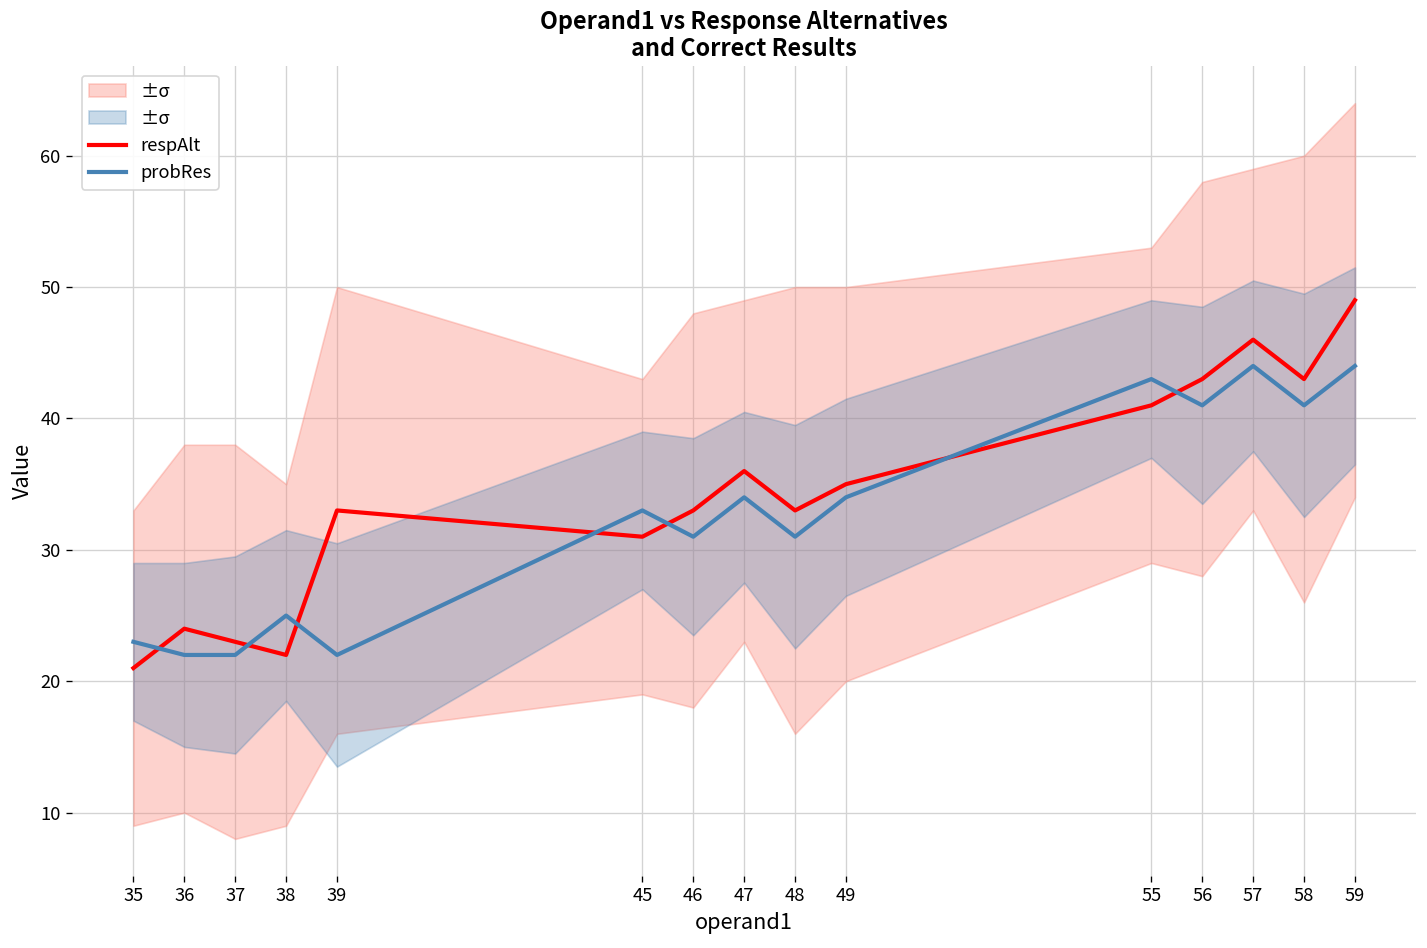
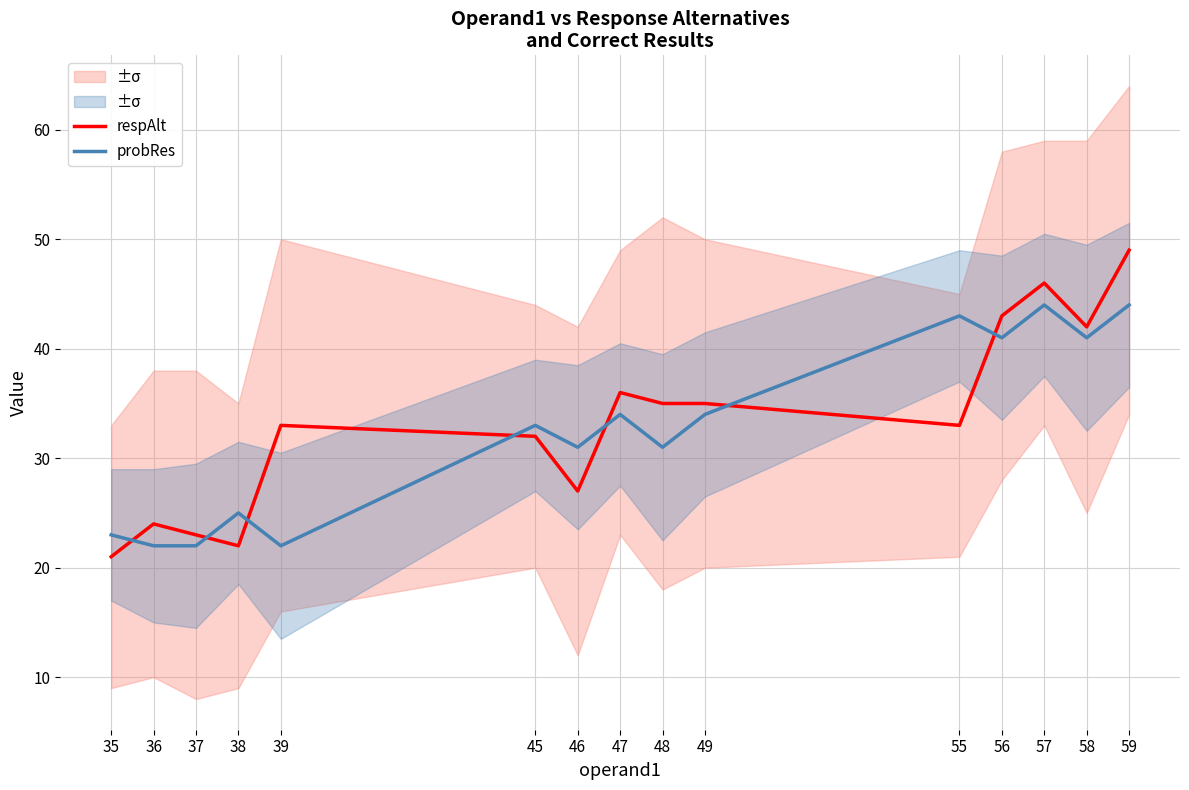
respAlt, 45: 31 -> 32
respAlt, 46: 33 -> 27
respAlt, 48: 33 -> 35
respAlt, 55: 41 -> 33
respAlt, 58: 43 -> 42
